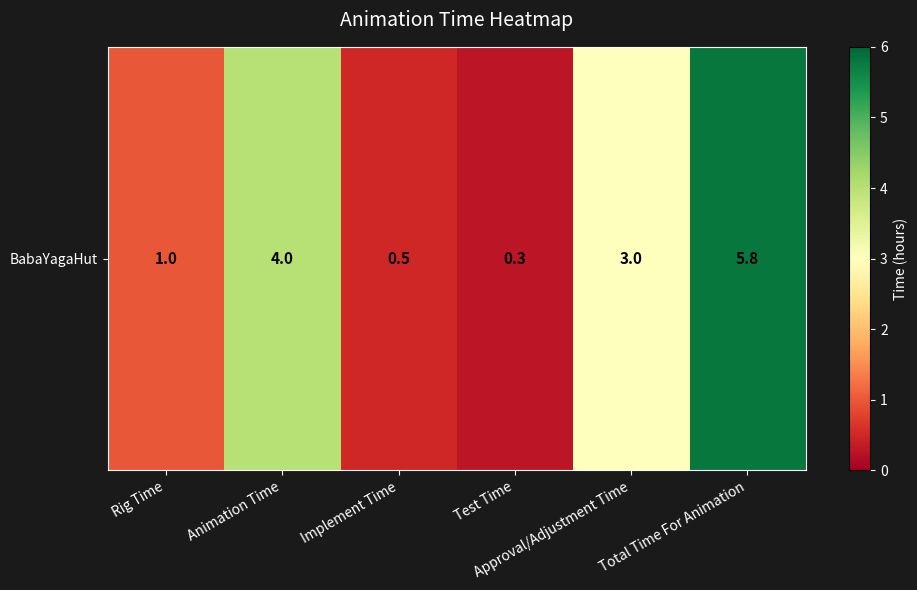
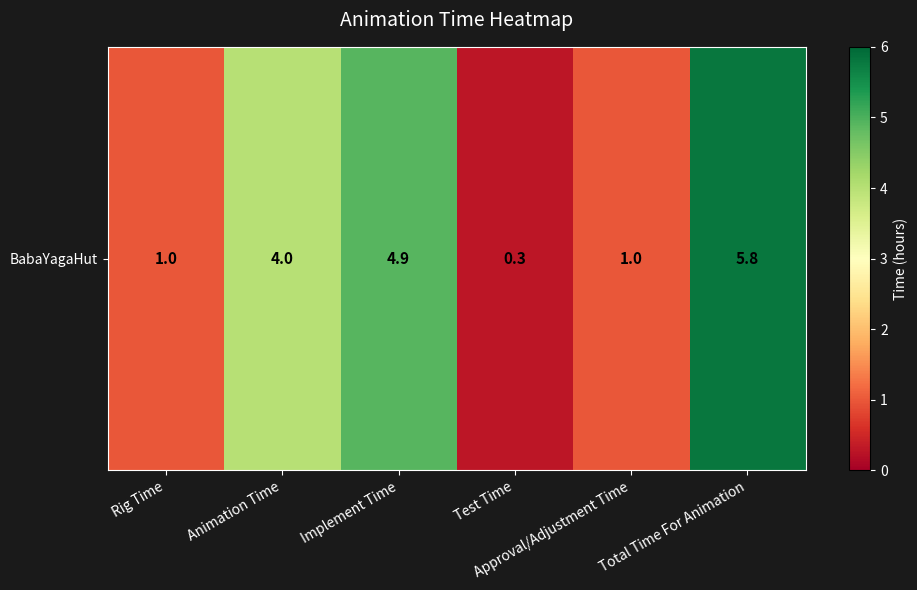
BabaYagaHut, Implement Time: 0.5 -> 4.9
BabaYagaHut, Approval/Adjustment Time: 3.0 -> 1.0
